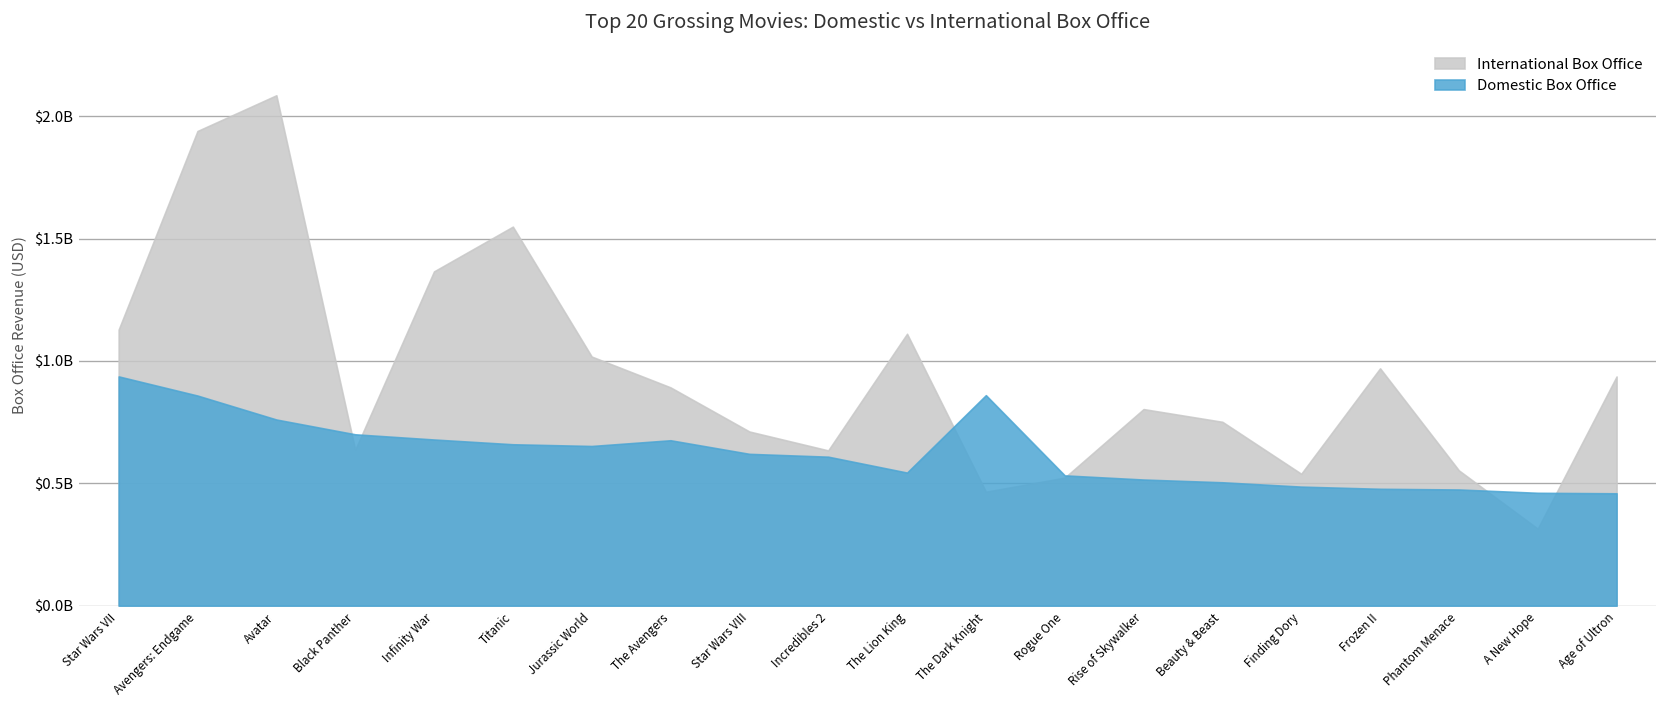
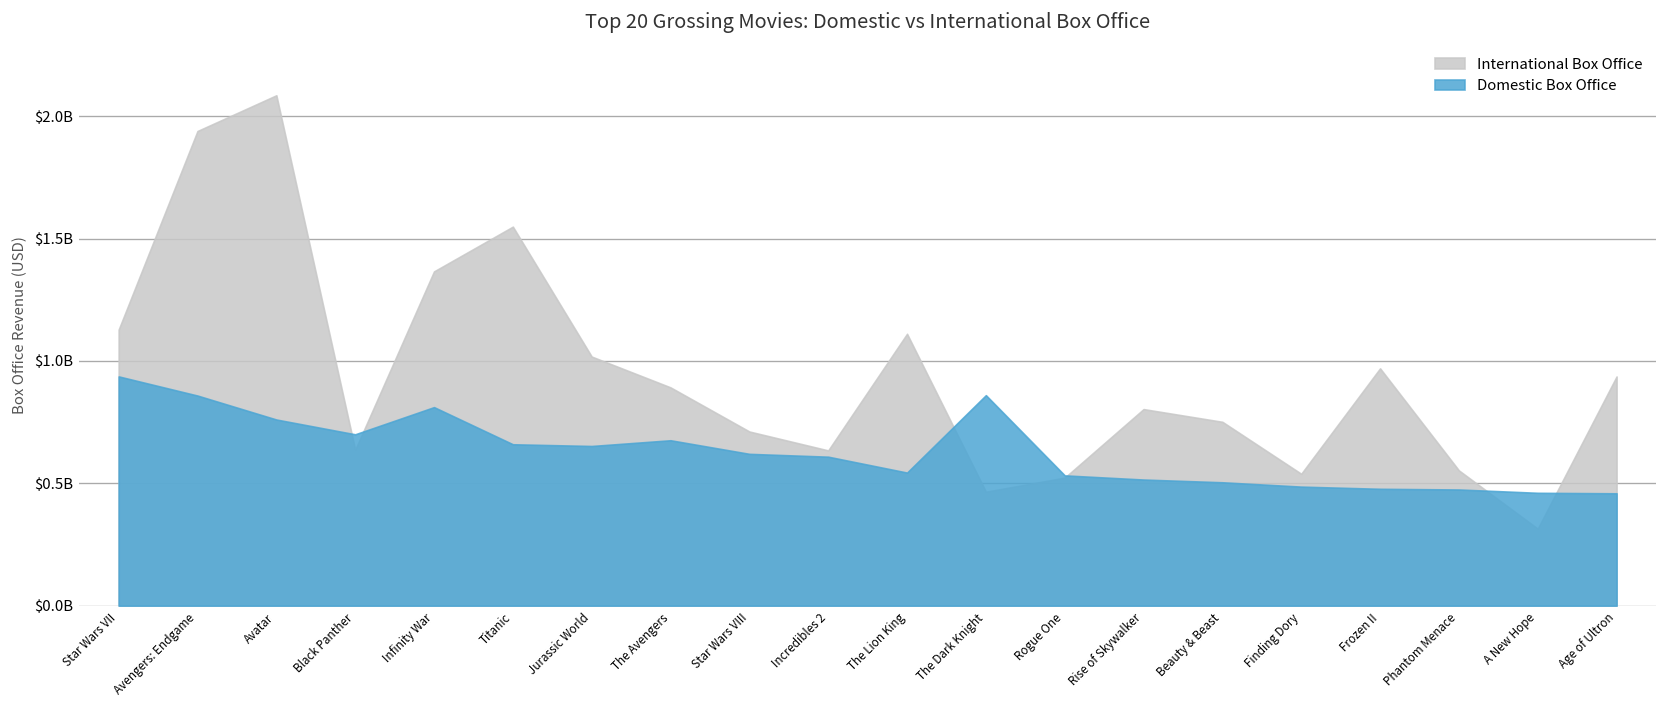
Domestic Box Office, Infinity War: $680000000 -> $810000000
